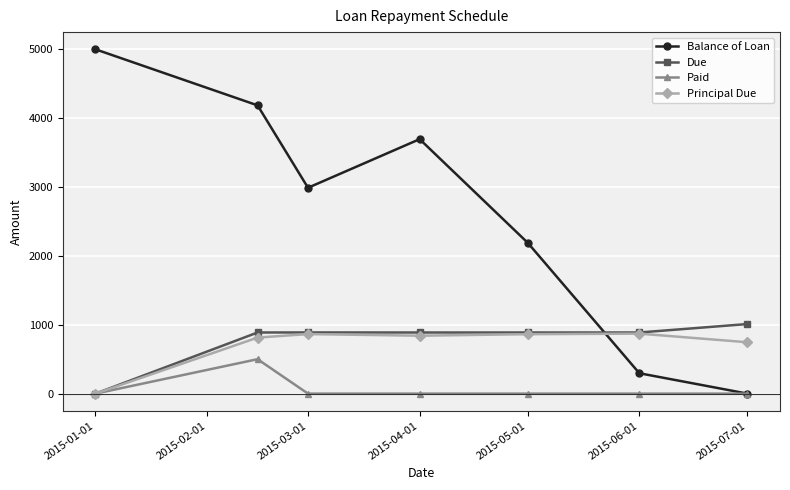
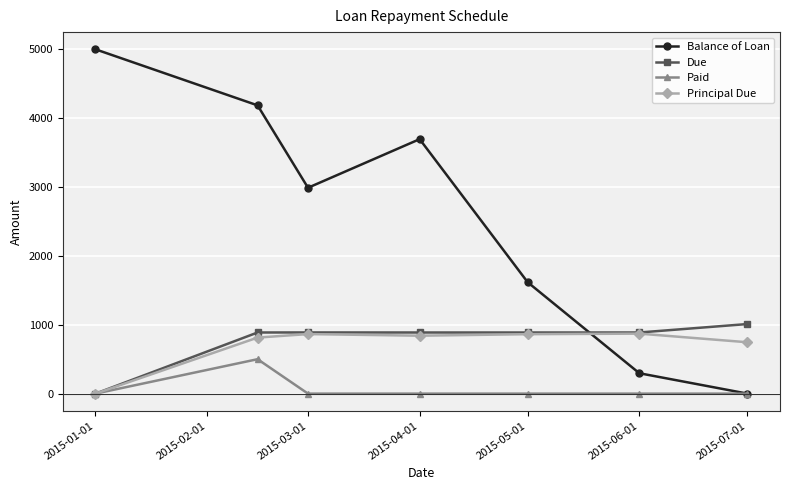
Balance of Loan, 2015-05-01: 2200 -> 1600
